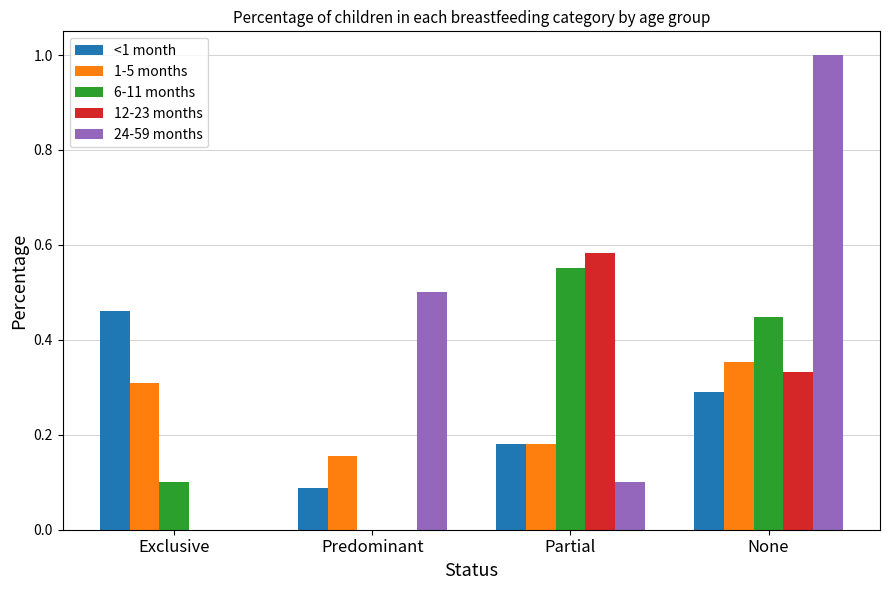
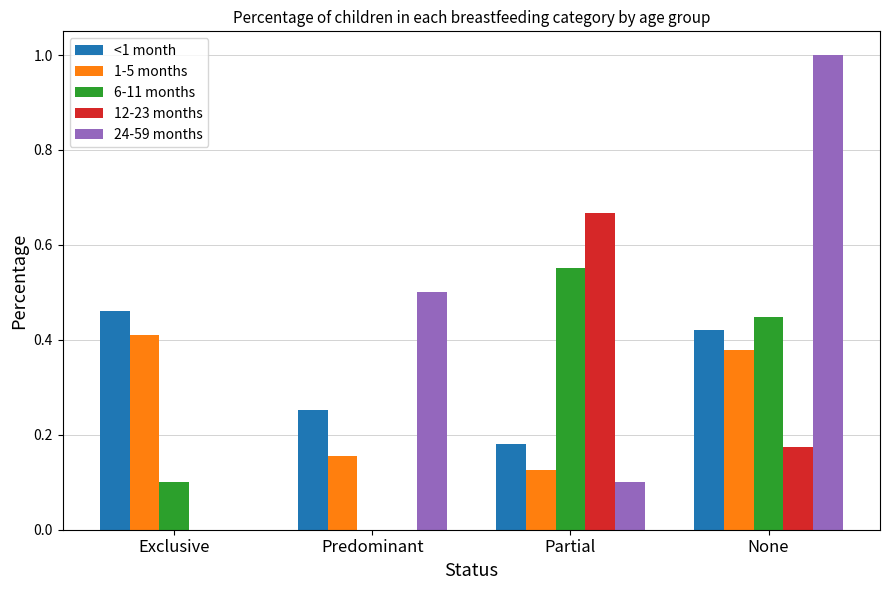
1-5 months, Exclusive: 0.31 -> 0.41
<1 month, Predominant: 0.09 -> 0.25
1-5 months, Partial: 0.18 -> 0.13
12-23 months, Partial: 0.58 -> 0.67
<1 month, None: 0.29 -> 0.42
1-5 months, None: 0.35 -> 0.38
12-23 months, None: 0.33 -> 0.18
